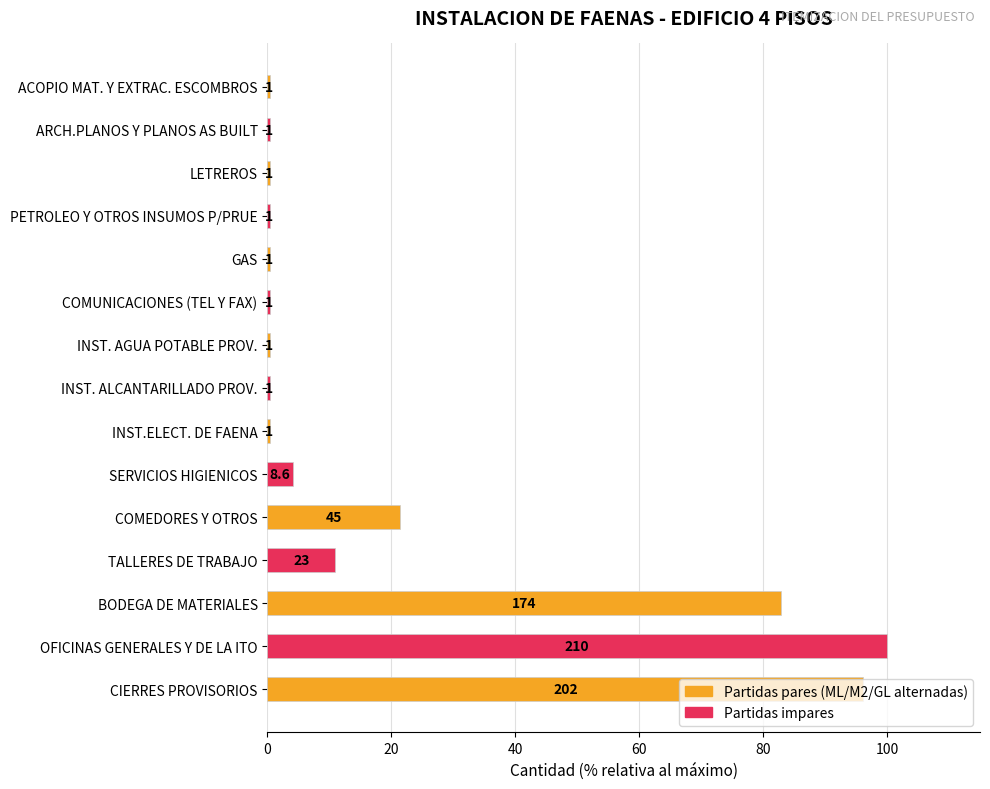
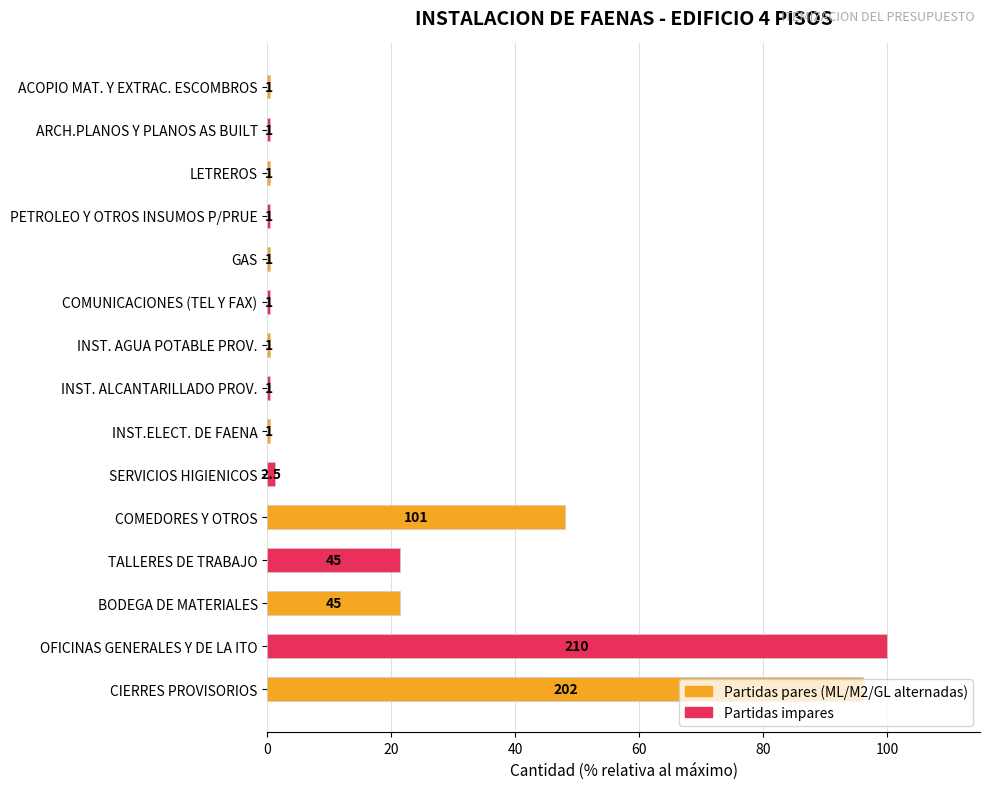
SERVICIOS HIGIENICOS: 8.6 -> 2.5
COMEDORES Y OTROS: 45 -> 101
TALLERES DE TRABAJO: 23 -> 45
BODEGA DE MATERIALES: 174 -> 45
